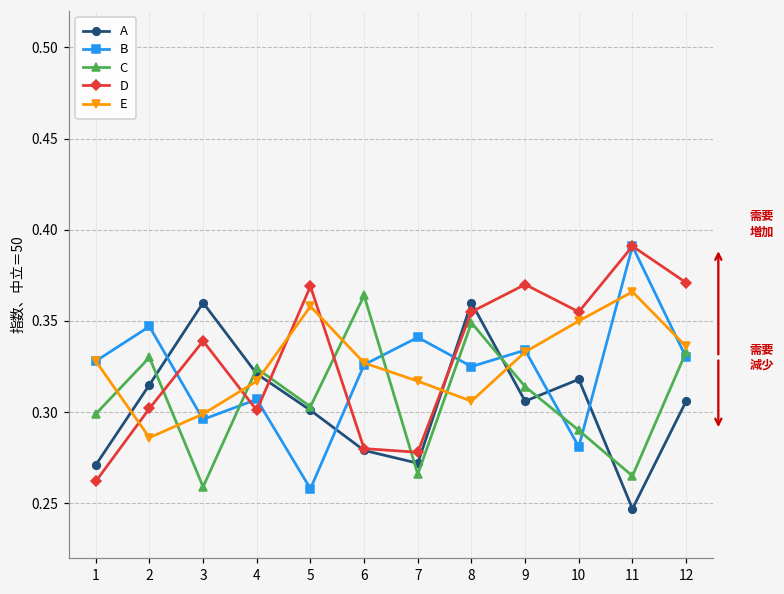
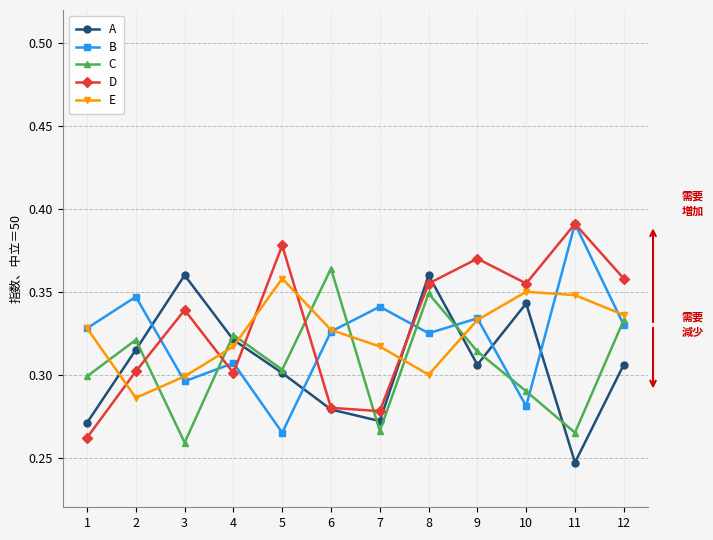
C, 2: 0.330 -> 0.321
B, 5: 0.258 -> 0.265
D, 5: 0.369 -> 0.378
E, 8: 0.306 -> 0.300
A, 10: 0.318 -> 0.343
E, 11: 0.366 -> 0.348
D, 12: 0.371 -> 0.358
